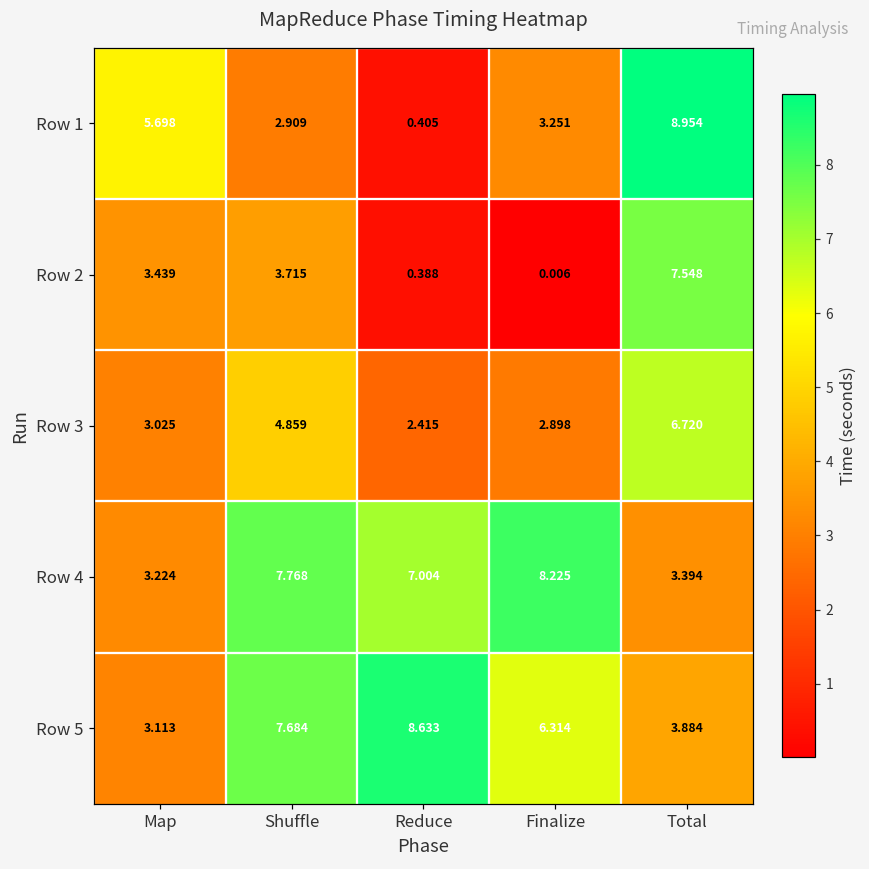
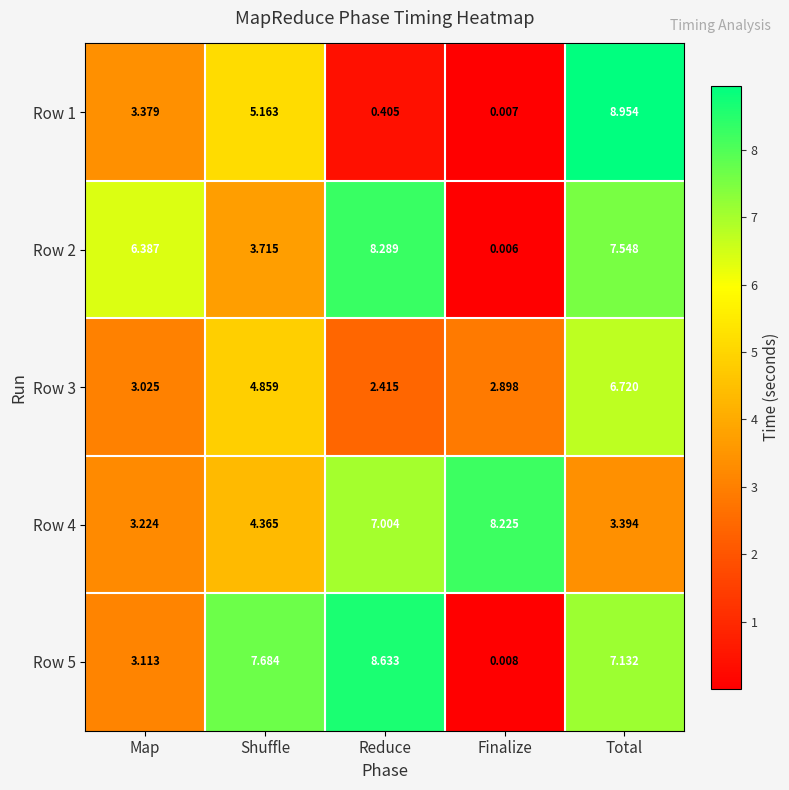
Row 1, Map: 5.698 -> 3.379
Row 1, Shuffle: 2.909 -> 5.163
Row 1, Finalize: 3.251 -> 0.007
Row 2, Map: 3.439 -> 6.387
Row 2, Reduce: 0.388 -> 8.289
Row 4, Shuffle: 7.768 -> 4.365
Row 5, Finalize: 6.314 -> 0.008
Row 5, Total: 3.884 -> 7.132
